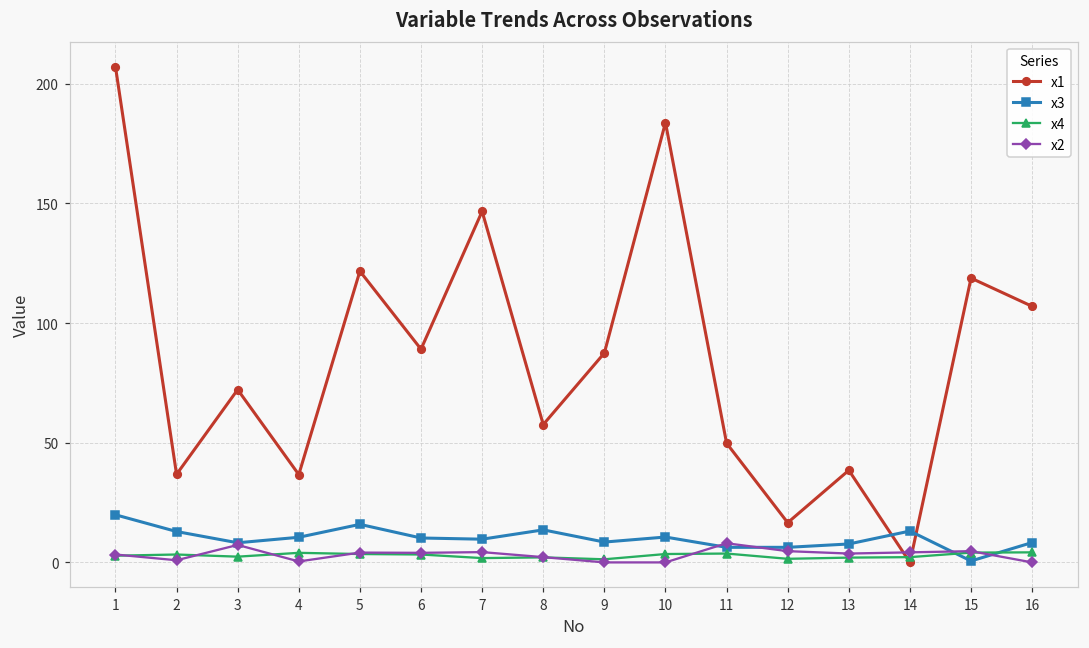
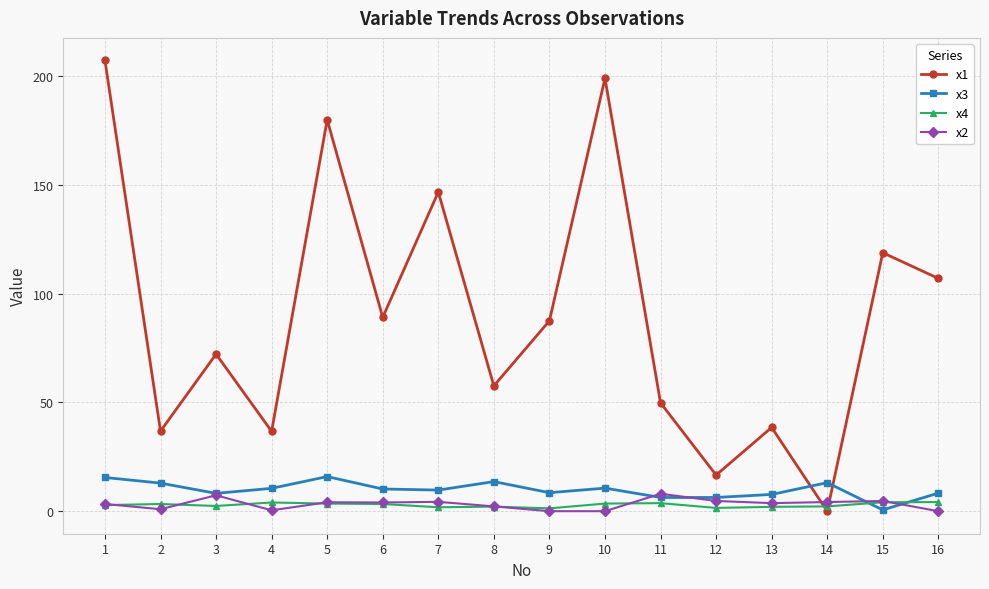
x3, 1: 20 -> 16
x1, 5: 122 -> 180
x1, 10: 184 -> 199
